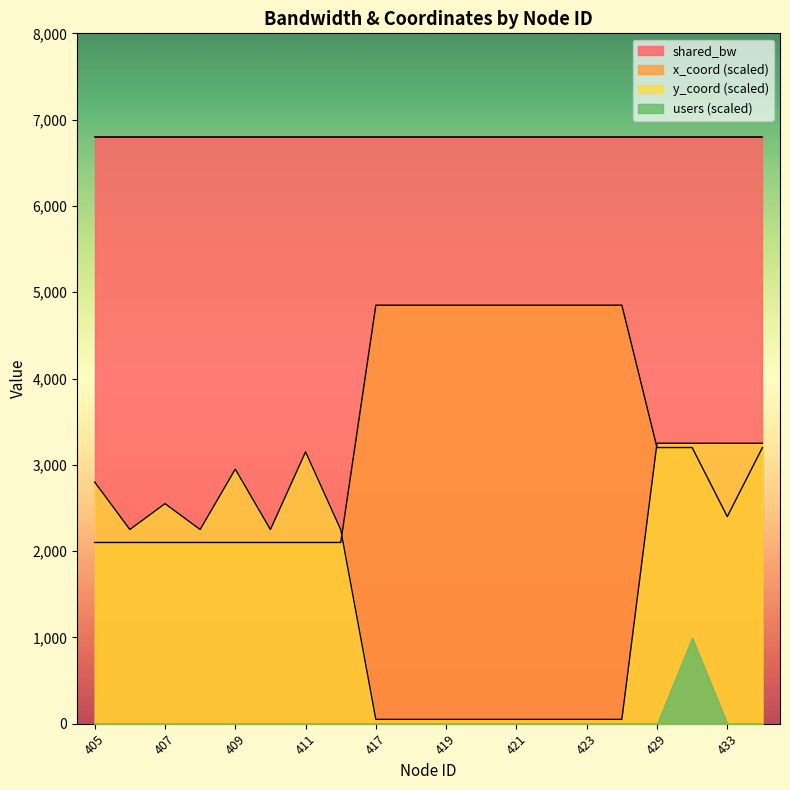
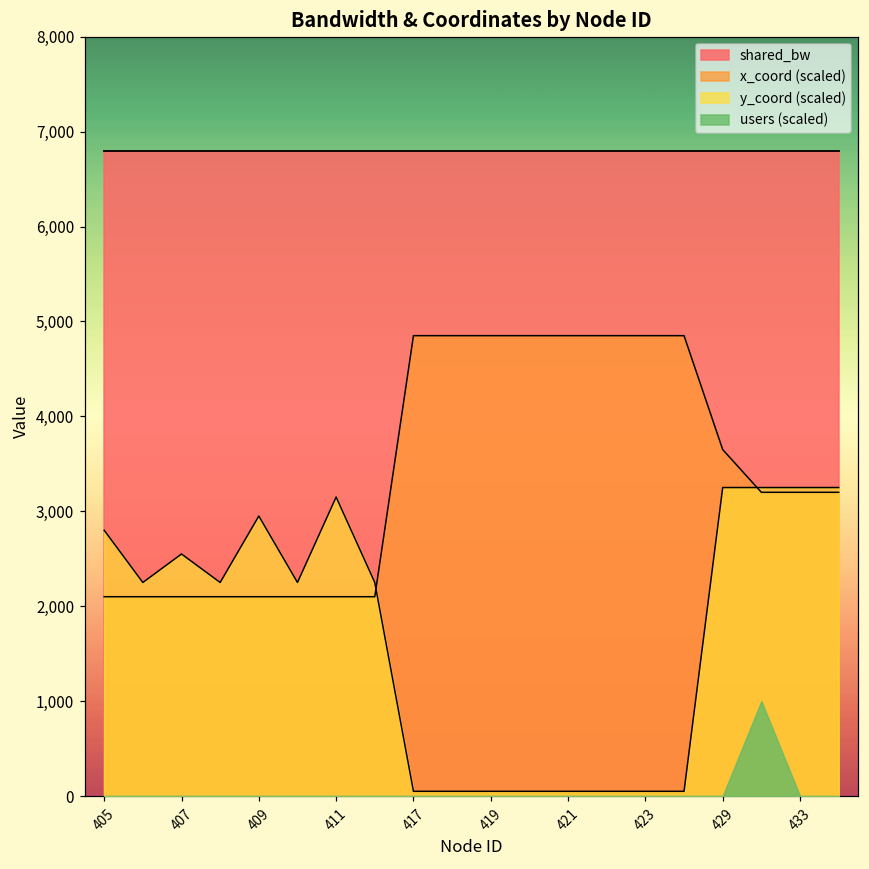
x_coord (scaled), 429: 3,200 -> 3,700
x_coord (scaled), 433: 2,400 -> 3,200
